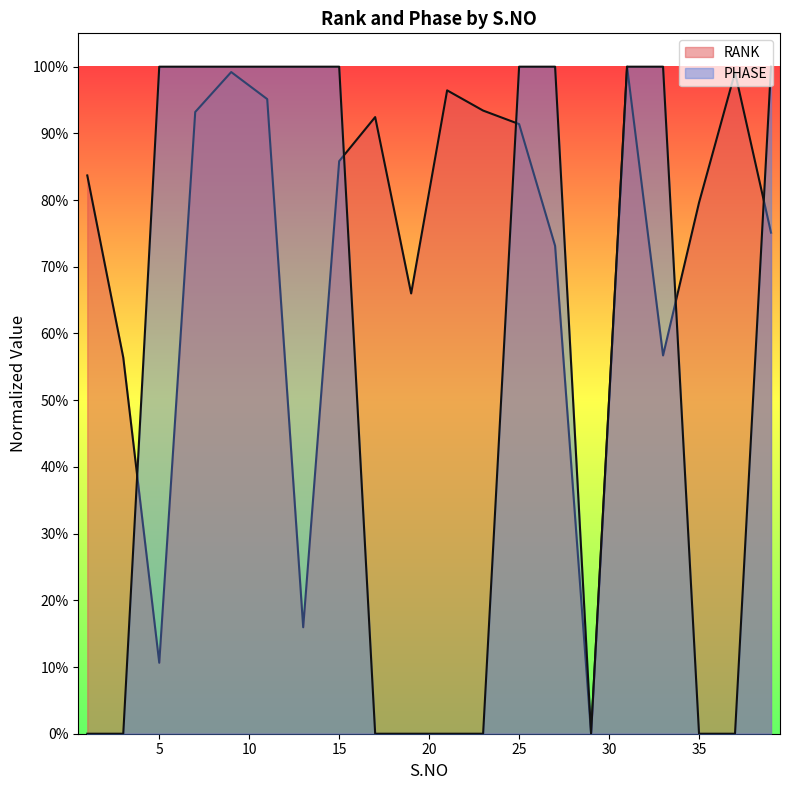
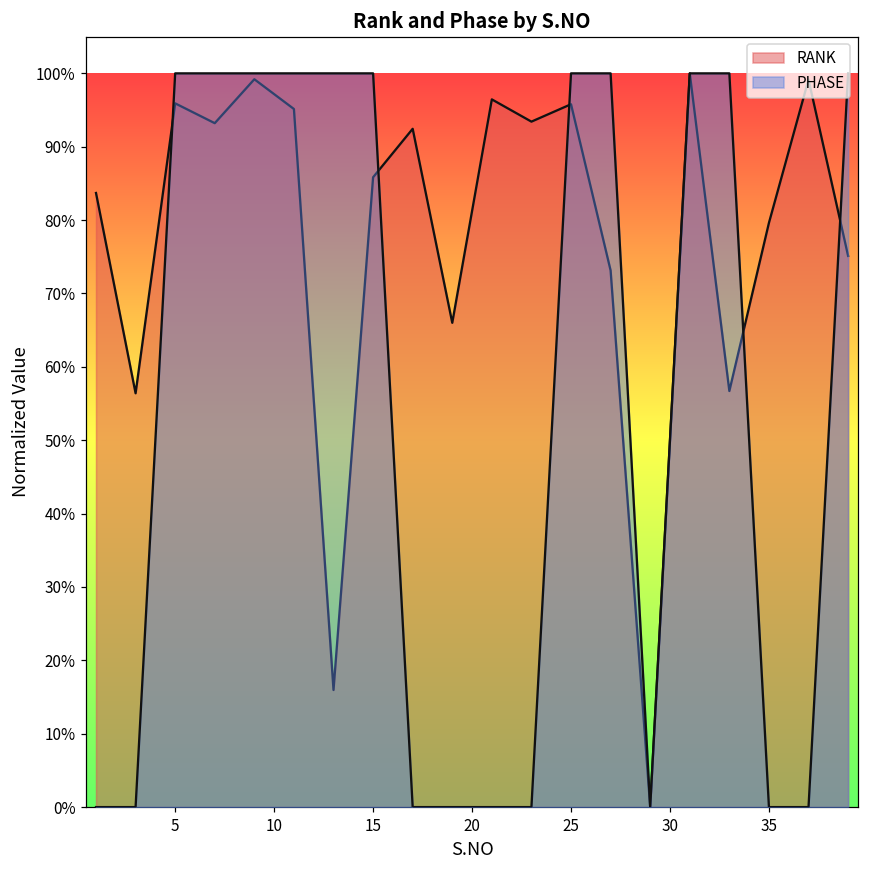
RANK, 5: 11% -> 96%
RANK, 25: 91% -> 96%
